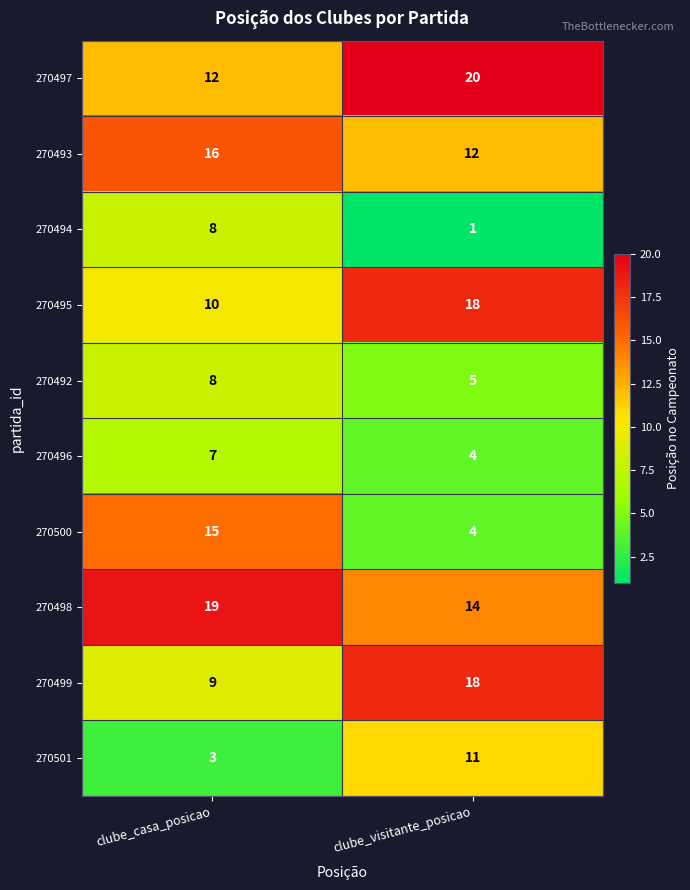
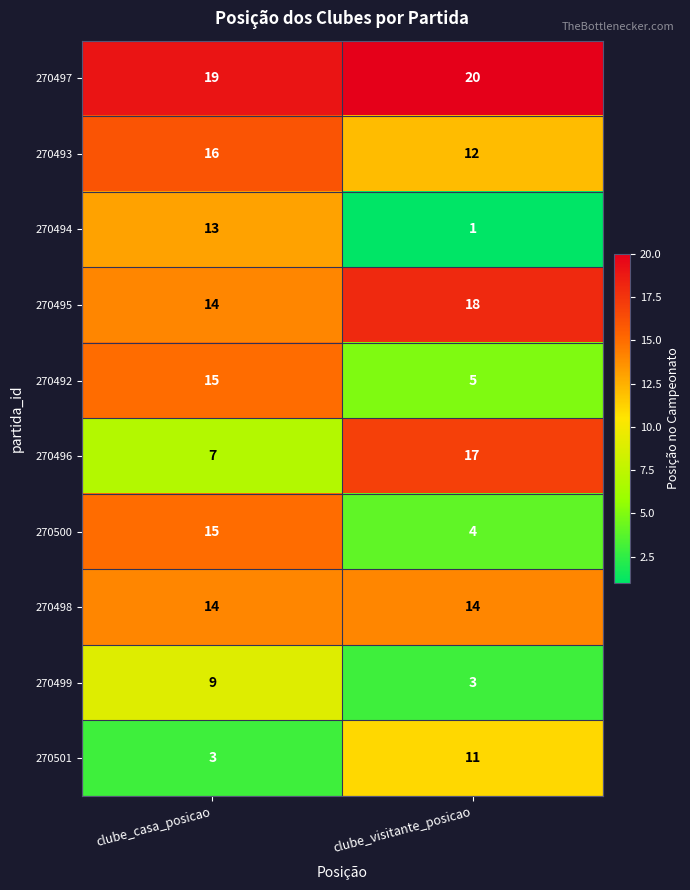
270497, clube_casa_posicao: 12 -> 19
270494, clube_casa_posicao: 8 -> 13
270495, clube_casa_posicao: 10 -> 14
270492, clube_casa_posicao: 8 -> 15
270496, clube_visitante_posicao: 4 -> 17
270498, clube_casa_posicao: 19 -> 14
270499, clube_visitante_posicao: 18 -> 3
